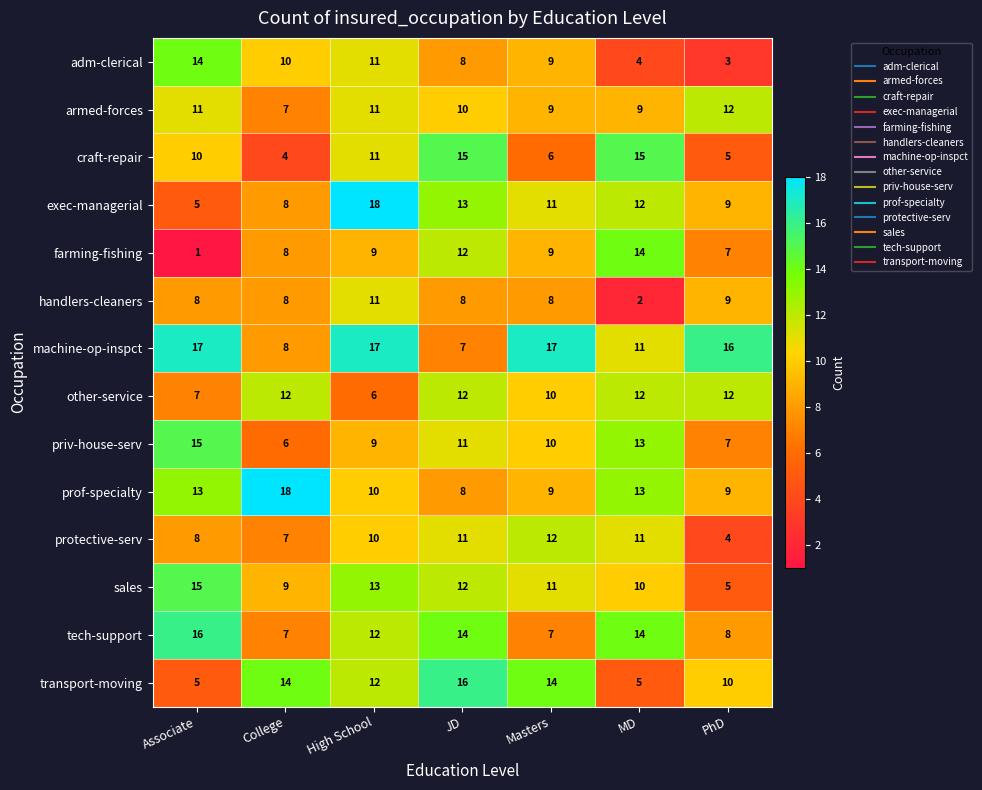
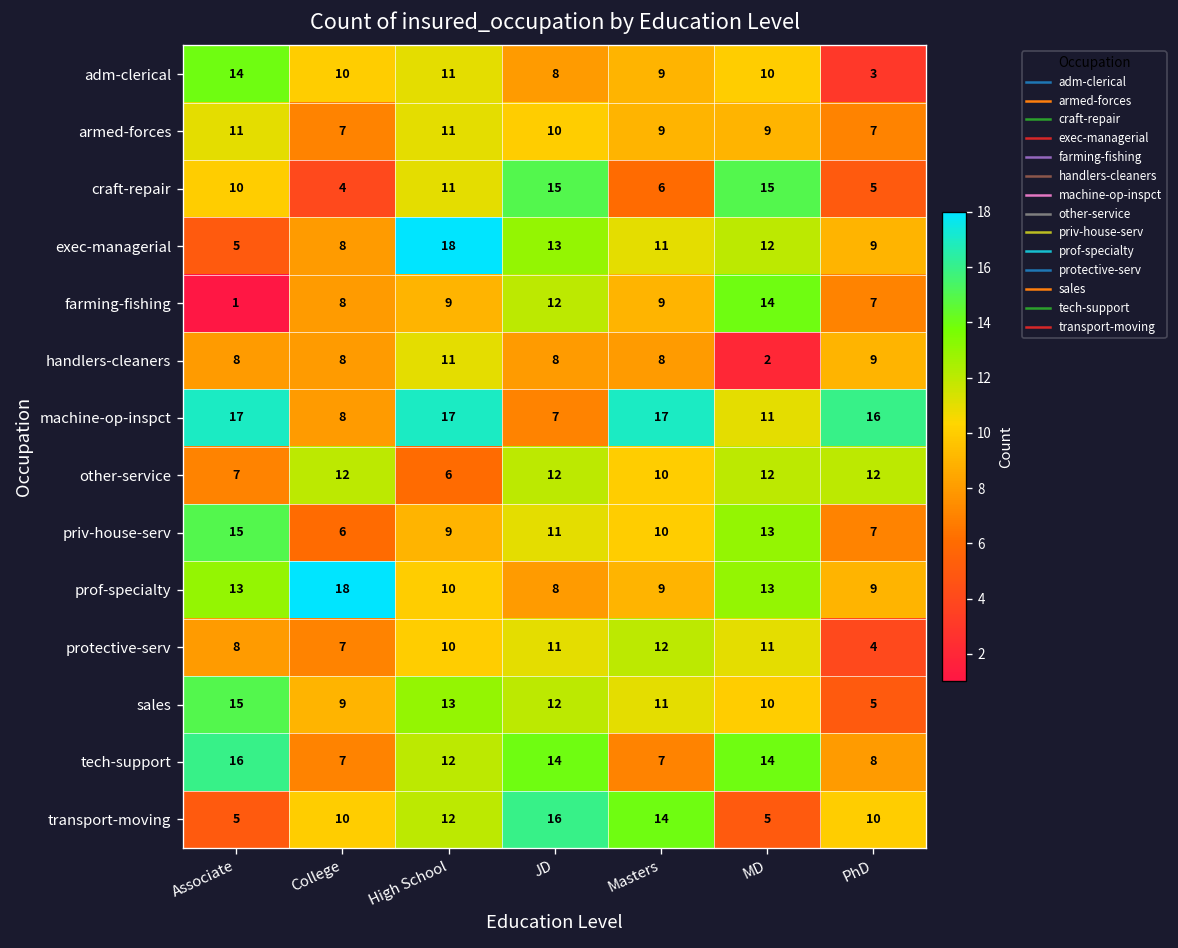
adm-clerical, MD: 4 -> 10
armed-forces, PhD: 12 -> 7
transport-moving, College: 14 -> 10
